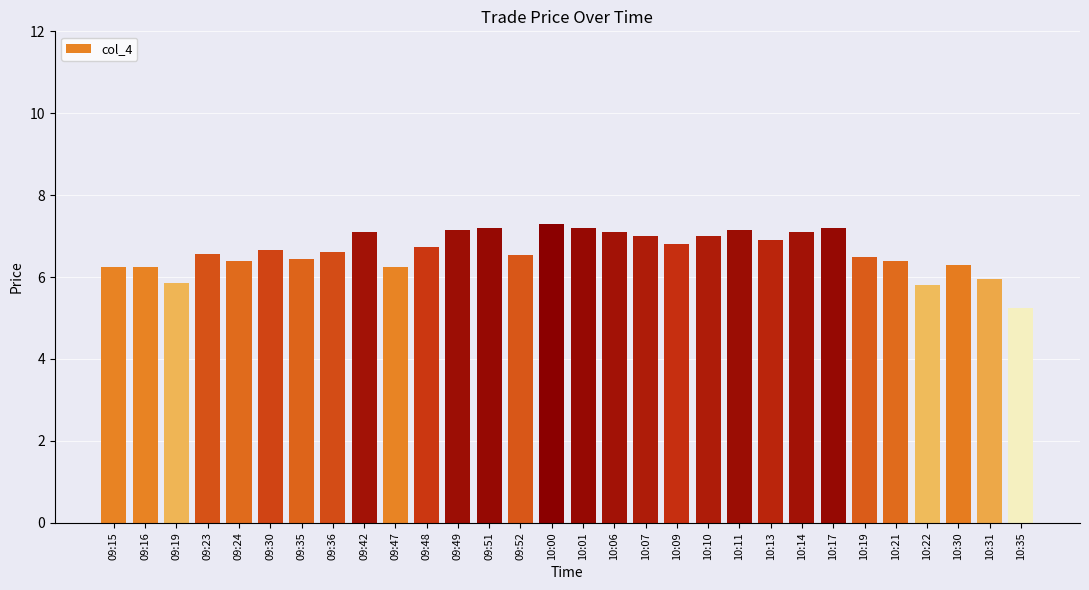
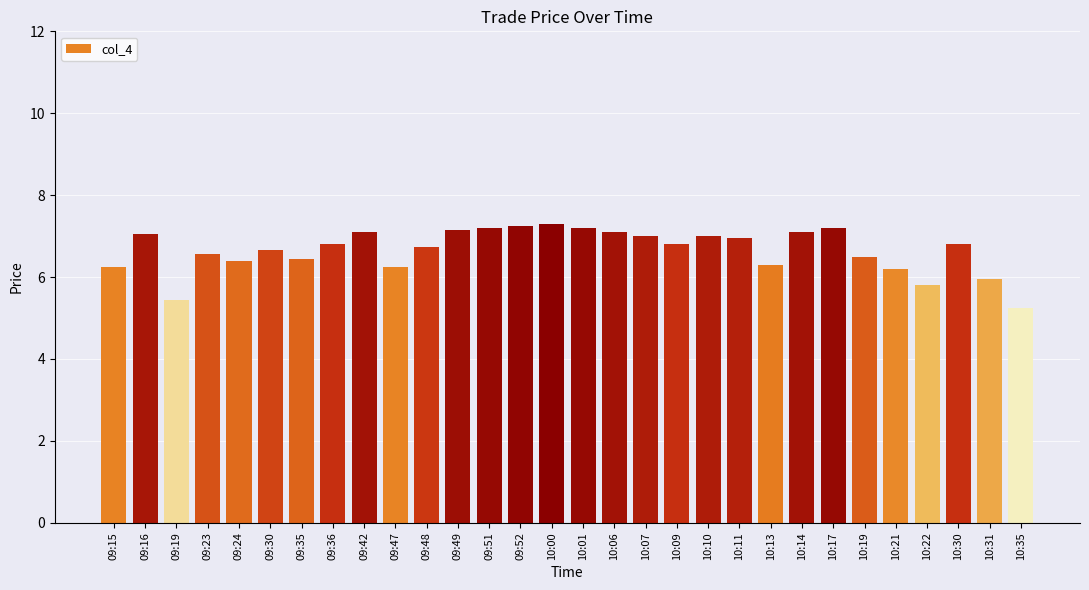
09:16: 6.3 -> 7.1
09:19: 5.9 -> 5.5
09:36: 6.6 -> 6.8
09:52: 6.5 -> 7.3
10:11: 7.2 -> 7.0
10:13: 6.9 -> 6.3
10:21: 6.4 -> 6.2
10:30: 6.3 -> 6.8
